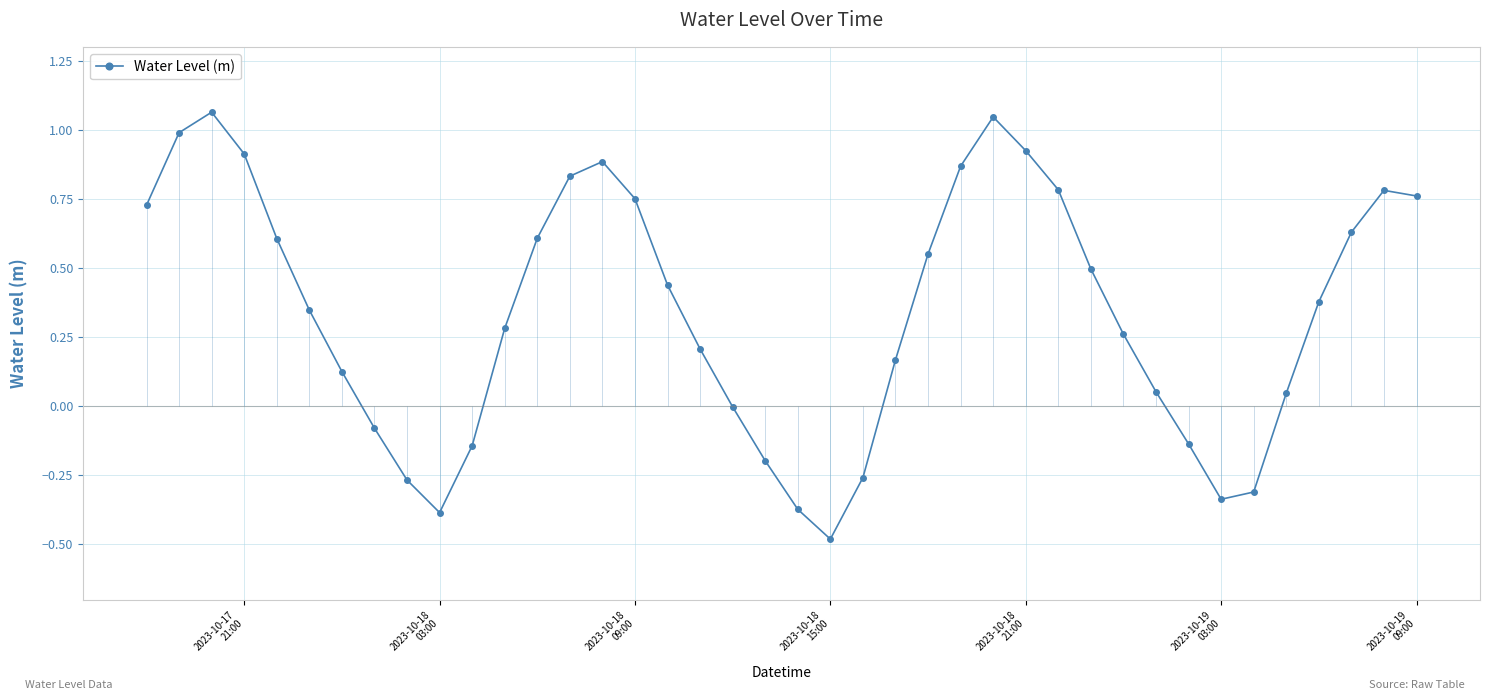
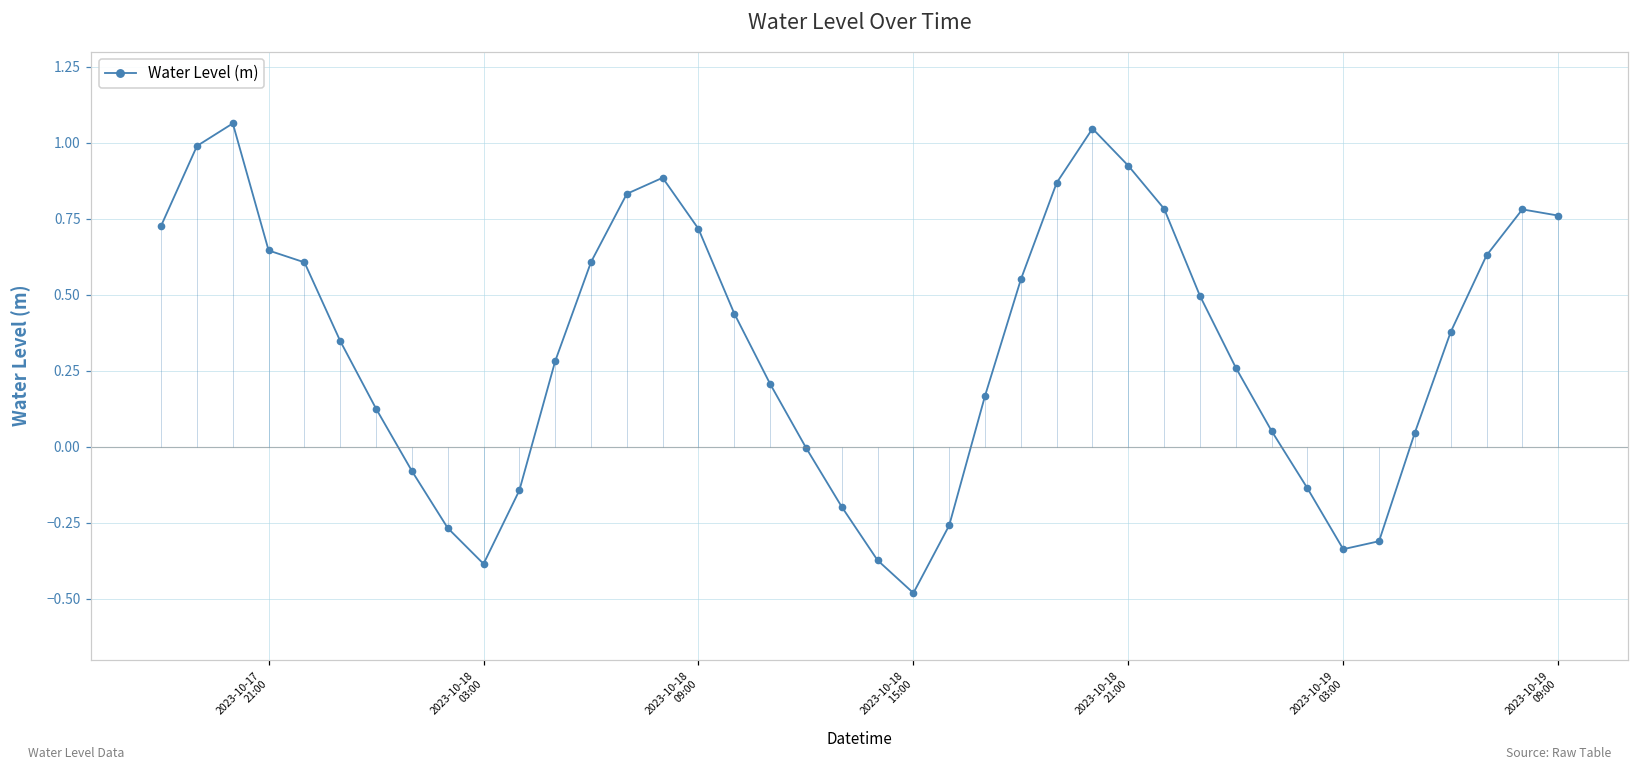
2023-10-17 21:00: 0.91 -> 0.65
2023-10-18 09:00: 0.75 -> 0.72
